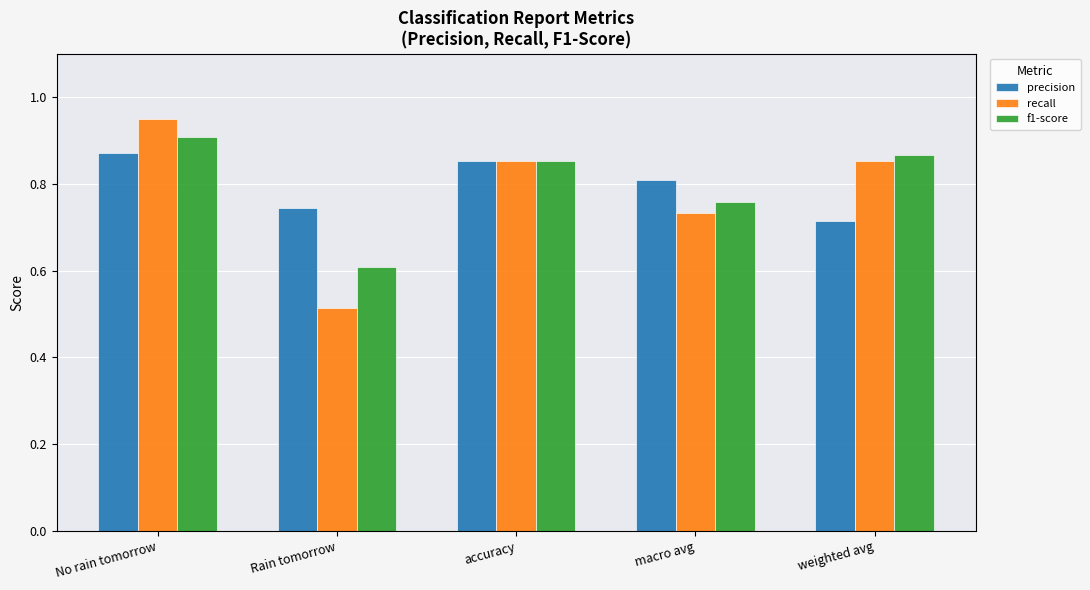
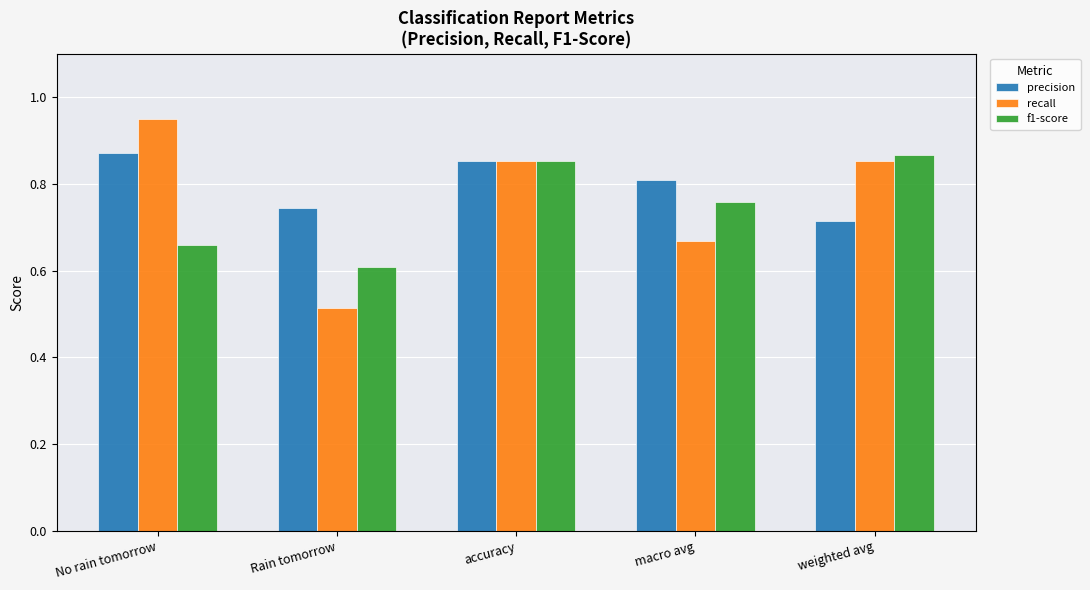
f1-score, No rain tomorrow: 0.91 -> 0.66
recall, macro avg: 0.73 -> 0.67
